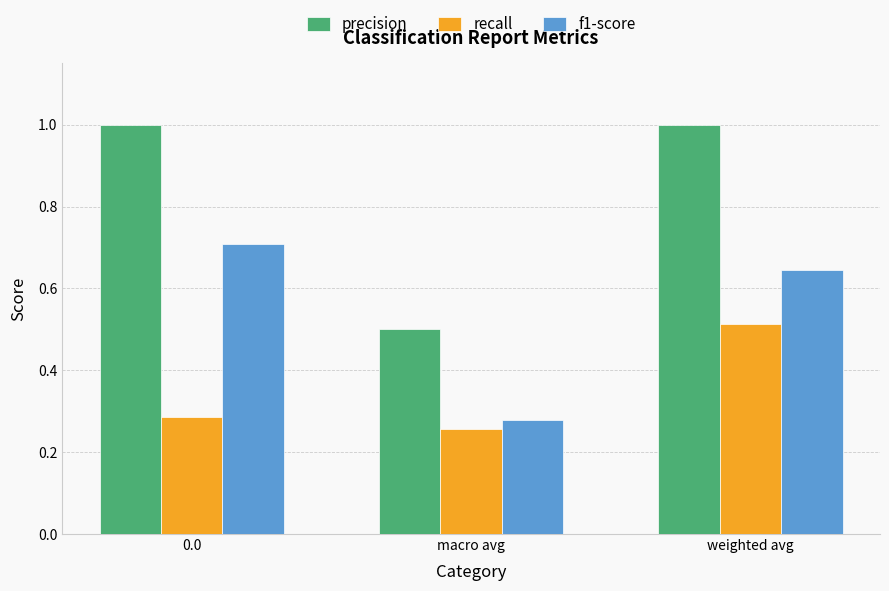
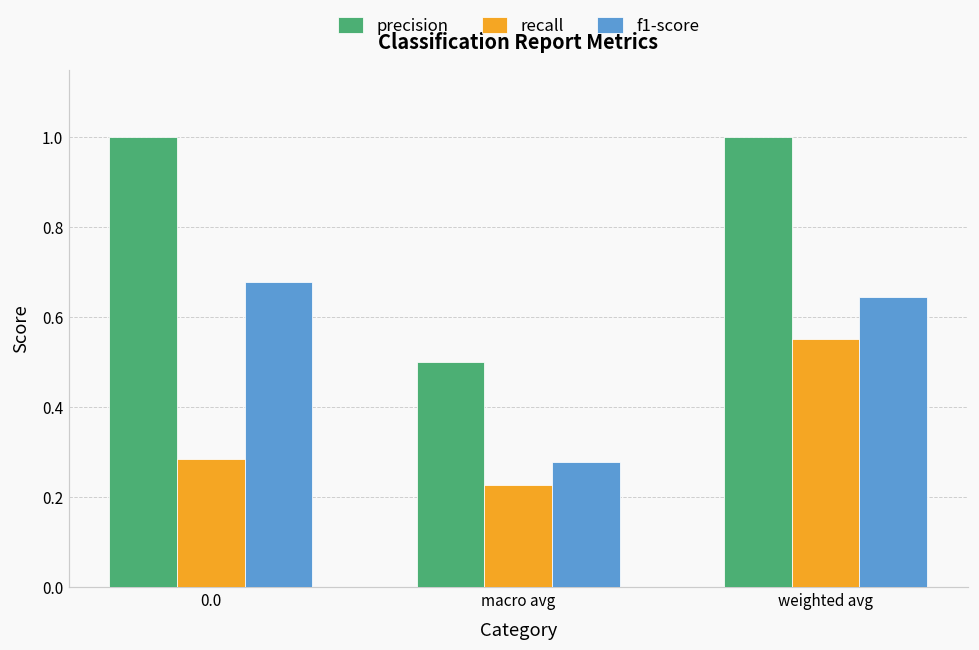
f1-score, 0.0: 0.71 -> 0.68
recall, macro avg: 0.26 -> 0.23
recall, weighted avg: 0.51 -> 0.55
